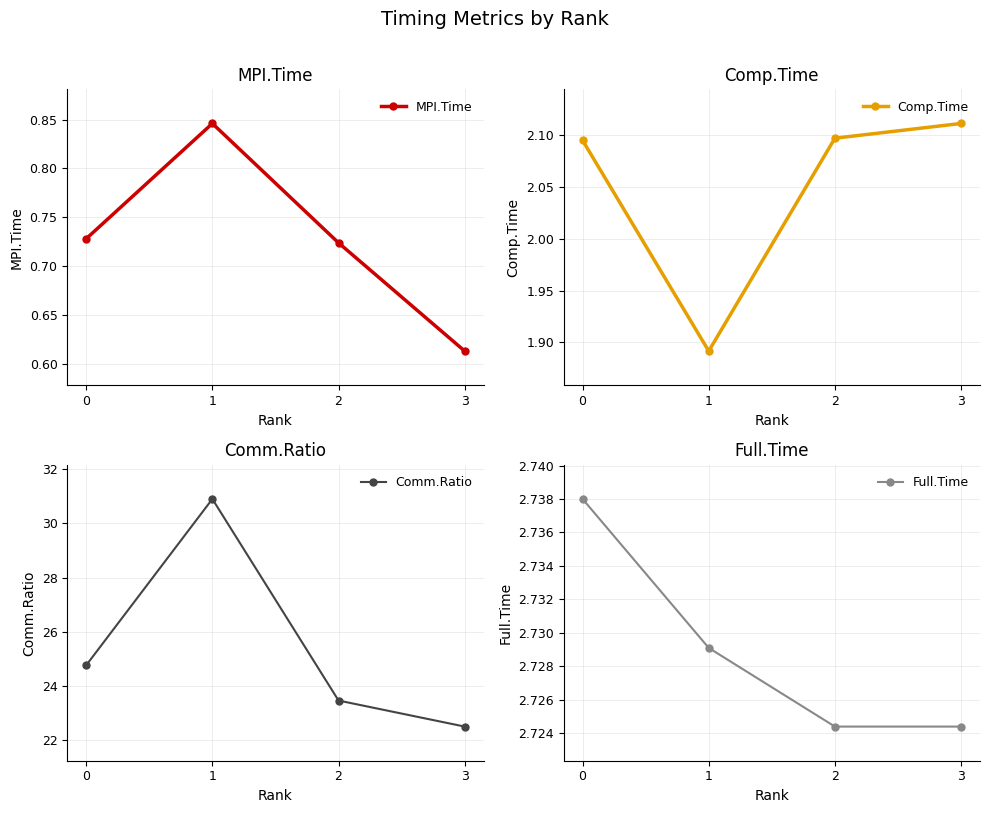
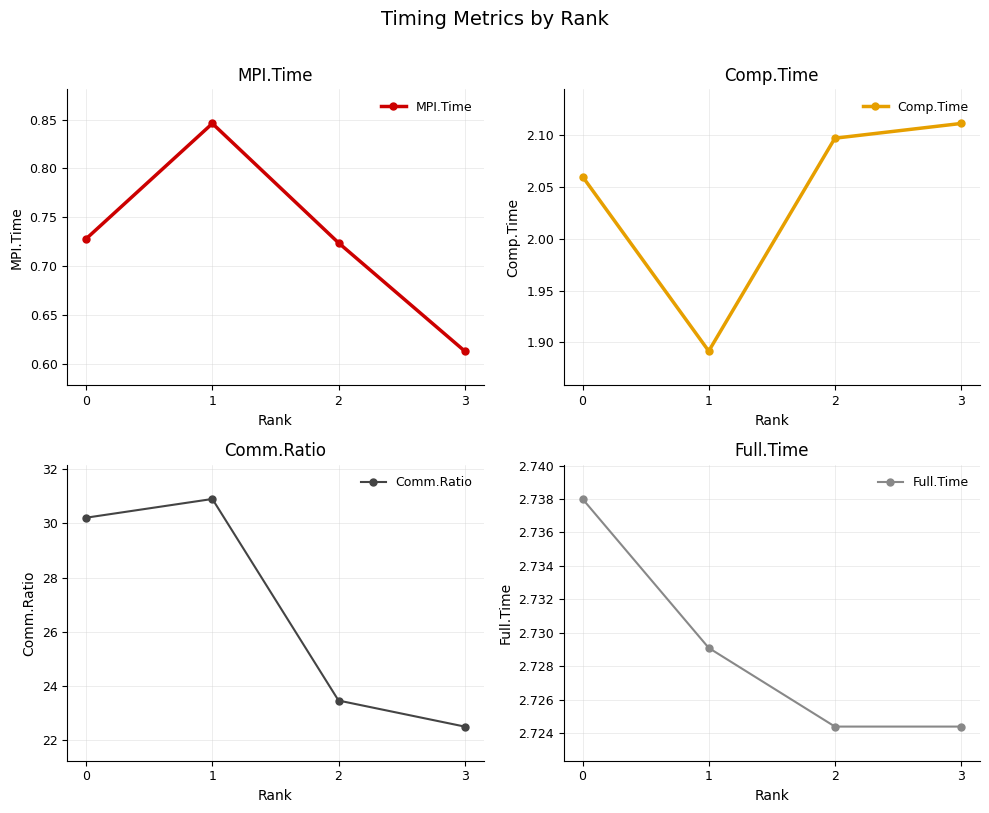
Comp.Time, 0: 2.095 -> 2.060
Comm.Ratio, 0: 24.8 -> 30.2
